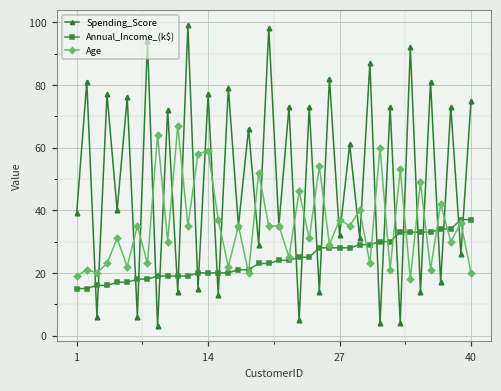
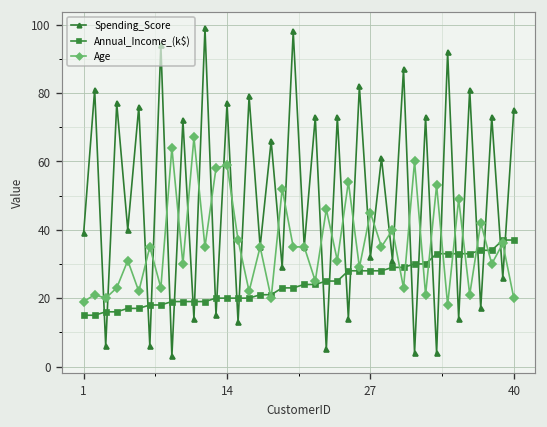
Age, 27: 37 -> 45
